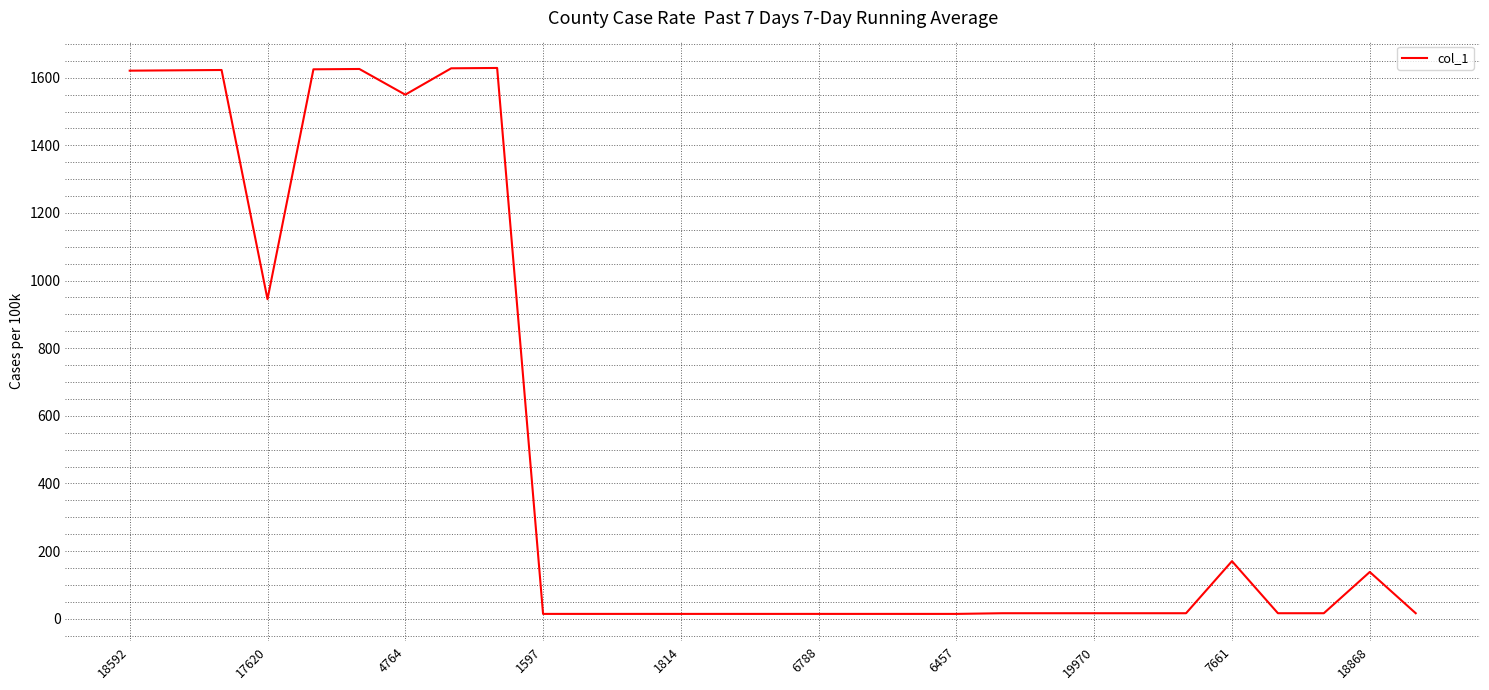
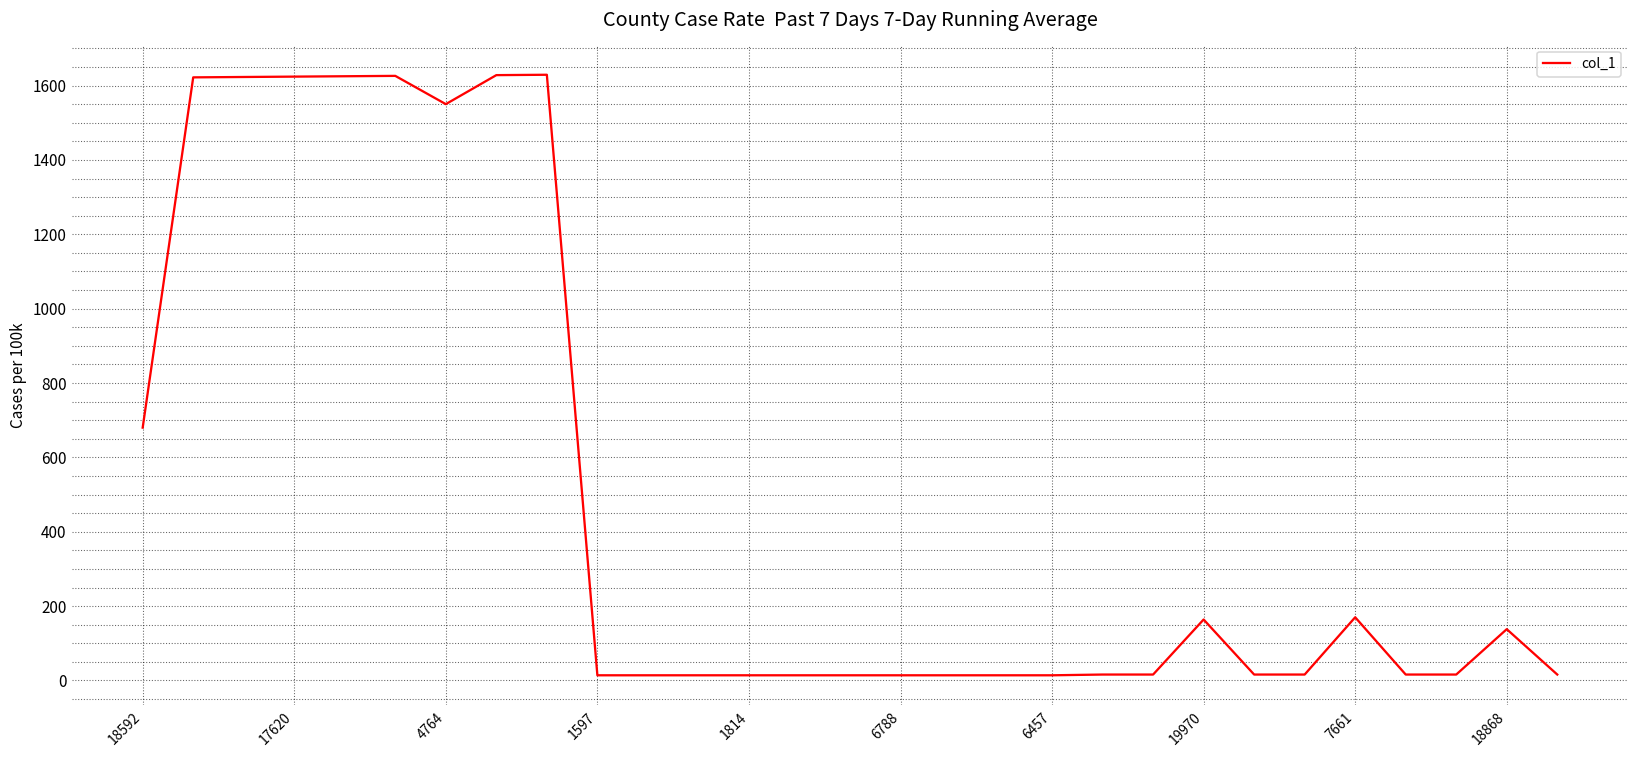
18592: 1620 -> 680
17620: 950 -> 1620
19970: 20 -> 160
